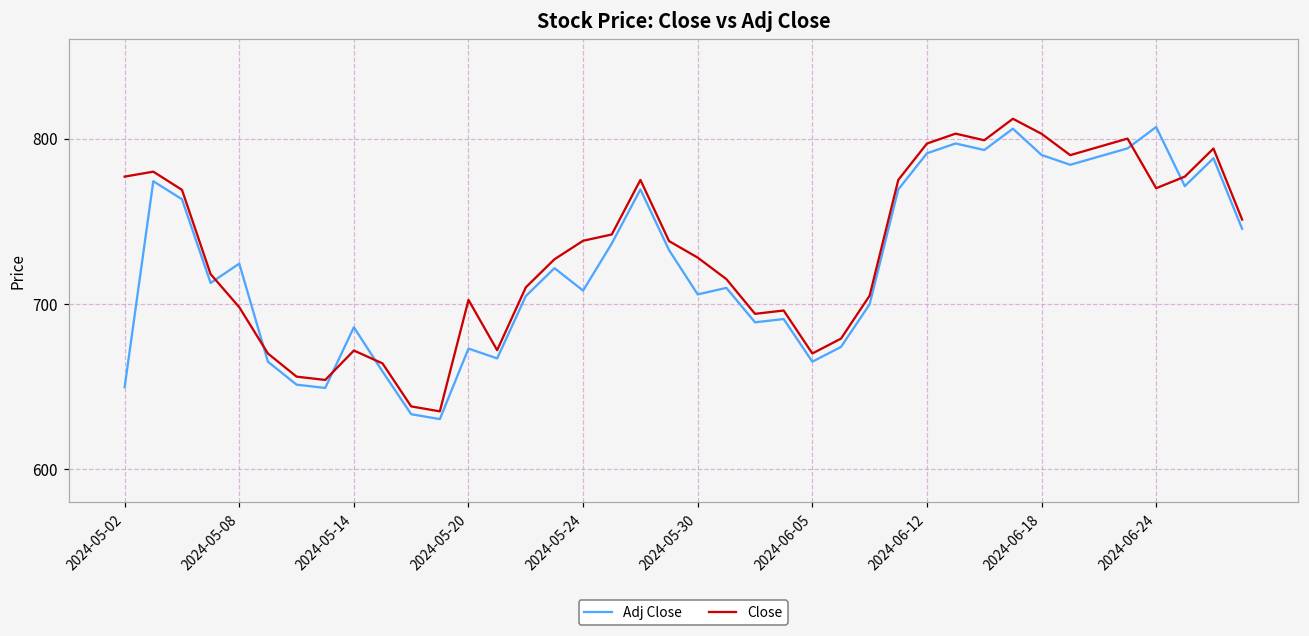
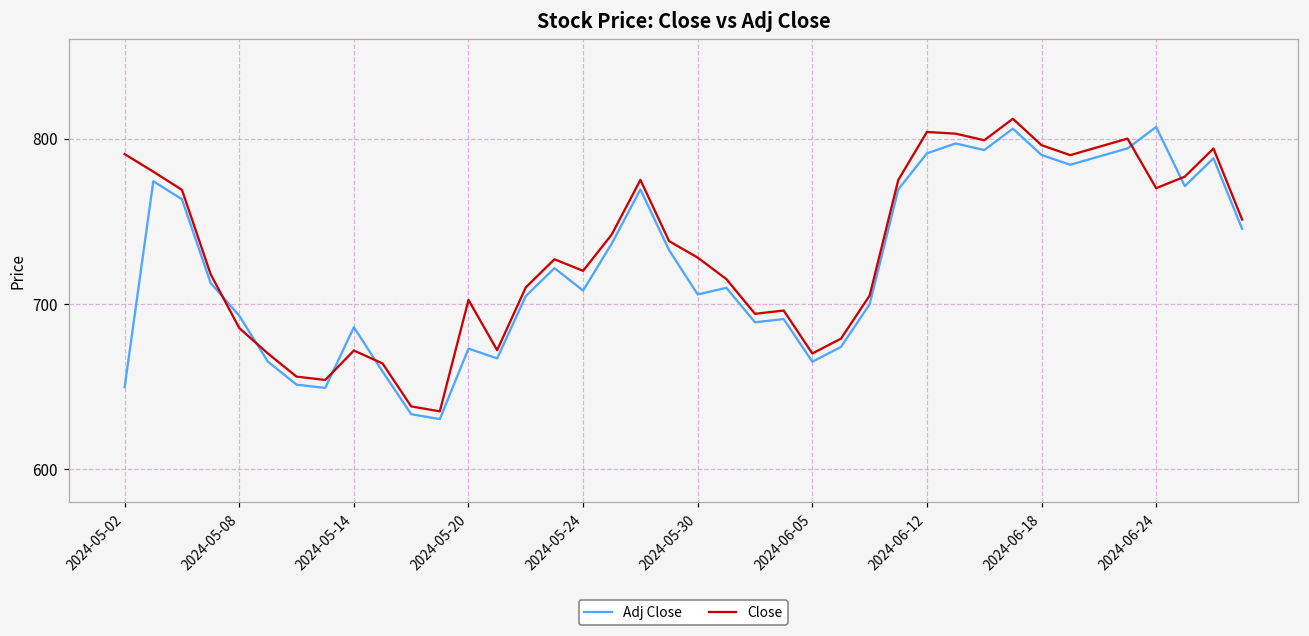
Close, 2024-05-02: 777 -> 791
Adj Close, 2024-05-08: 724 -> 693
Close, 2024-05-08: 698 -> 685
Close, 2024-05-24: 738 -> 720
Close, 2024-06-12: 797 -> 804
Close, 2024-06-18: 803 -> 796
